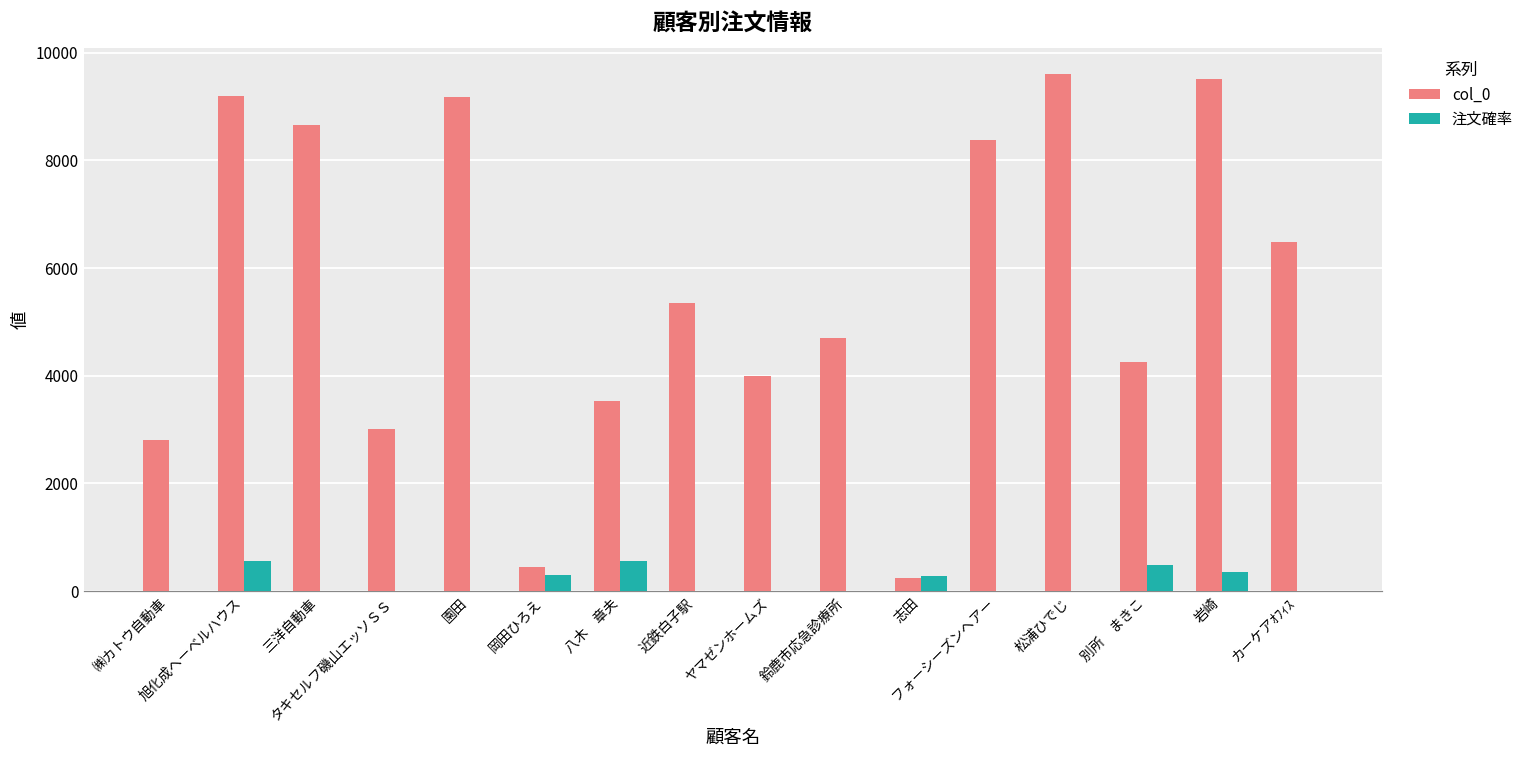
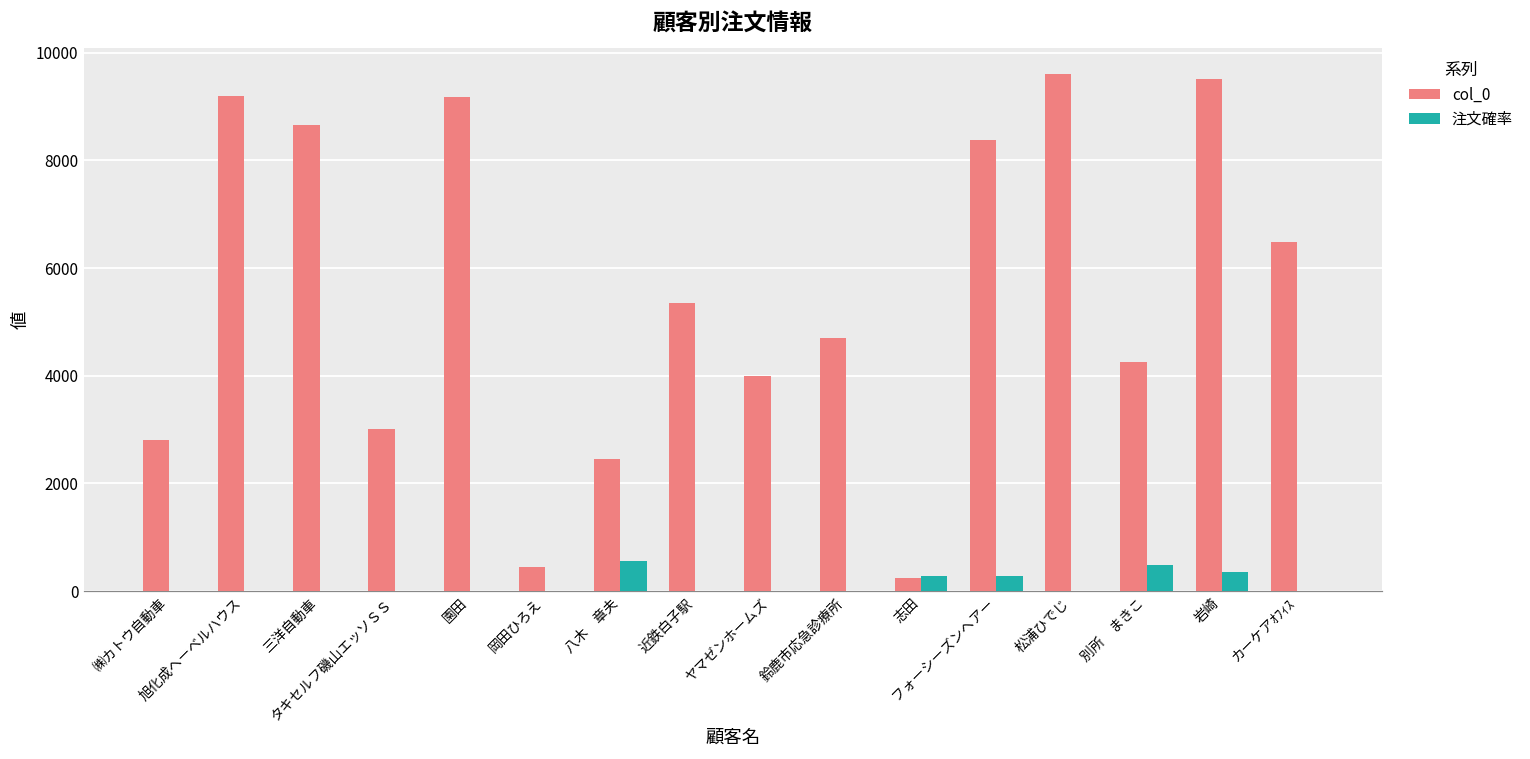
注文確率, 旭化成ヘーベルハウス: 600 -> 0
注文確率, 岡田ひろえ: 300 -> 0
col_0, 八木 章夫: 3500 -> 2500
注文確率, フォーシーズンヘアー: 0 -> 300
